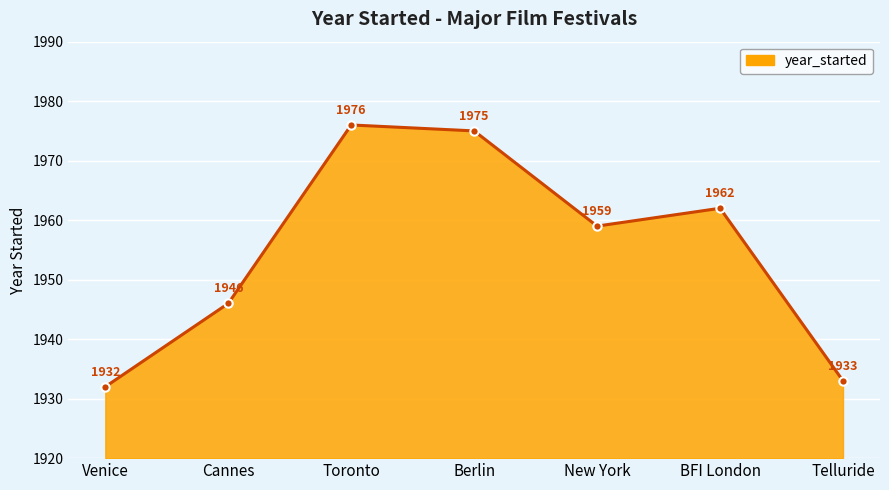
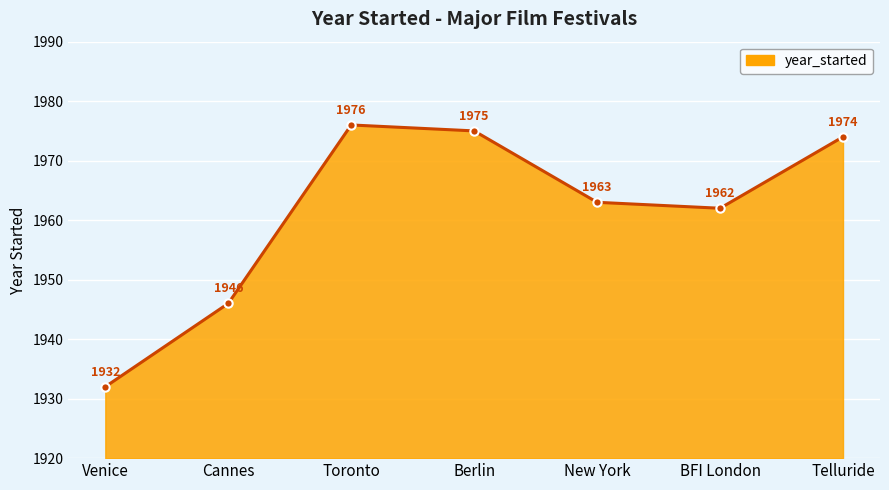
New York: 1959 -> 1963
Telluride: 1933 -> 1974
